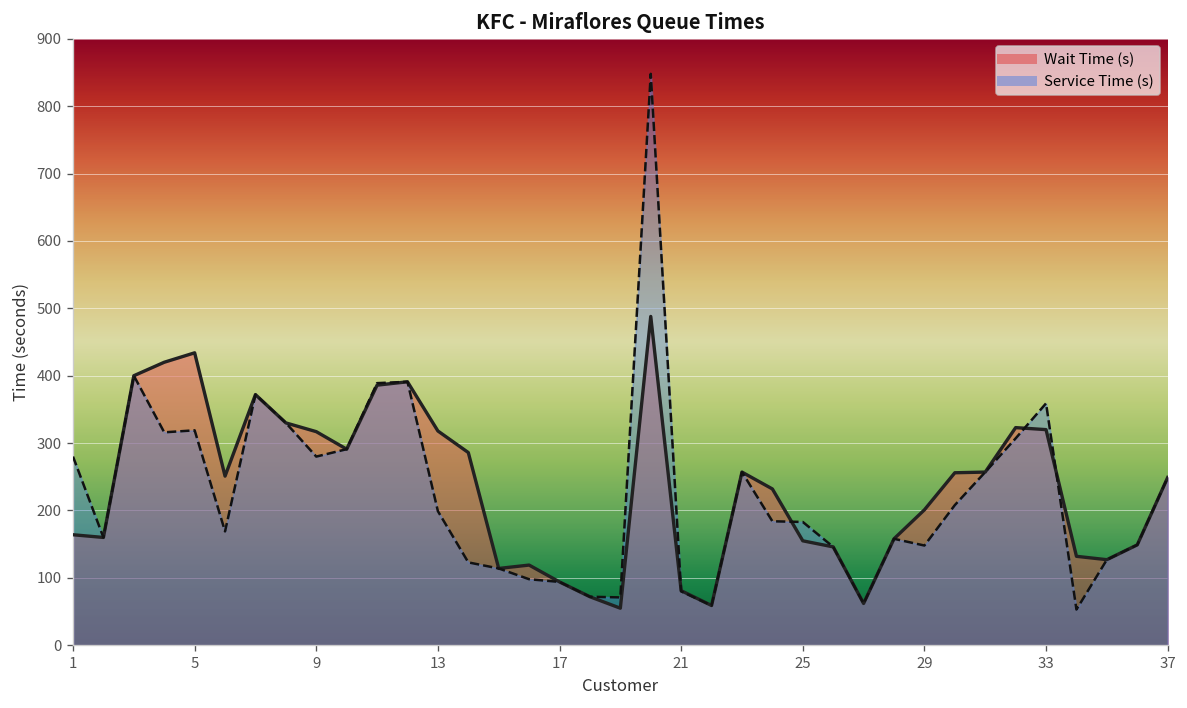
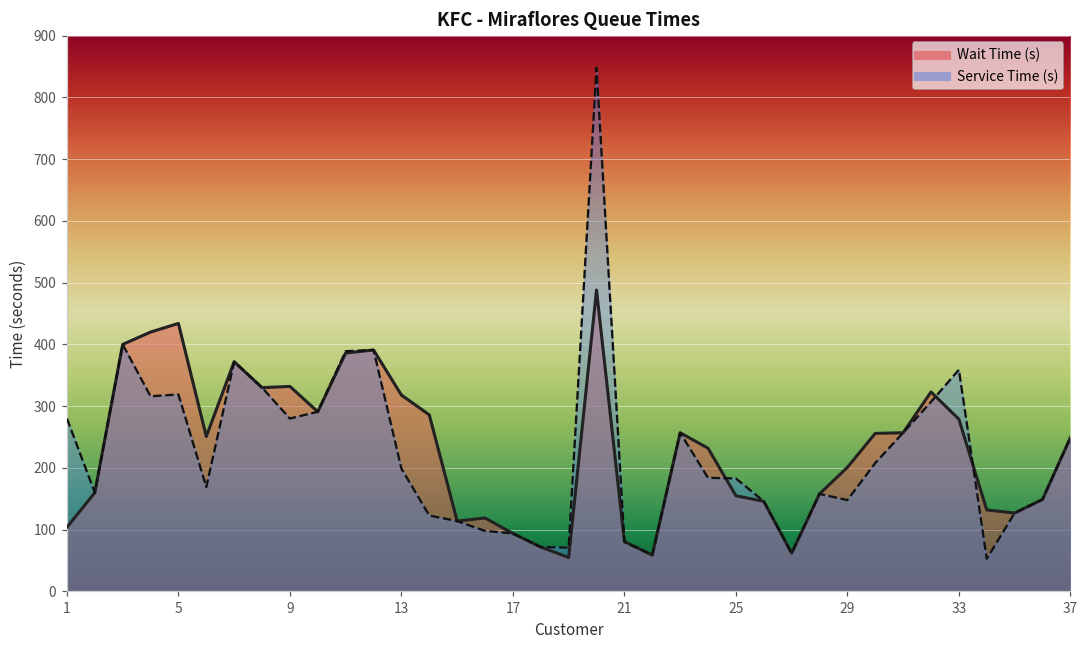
Wait Time (s), 1: 160 -> 100
Wait Time (s), 9: 320 -> 330
Wait Time (s), 33: 320 -> 280
